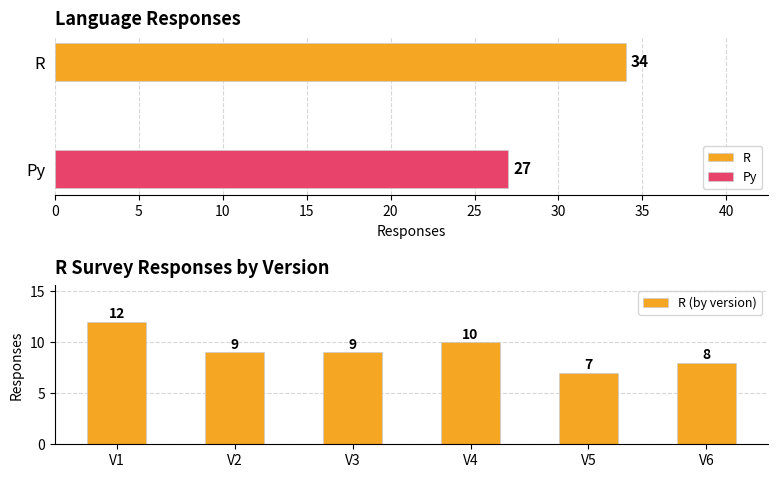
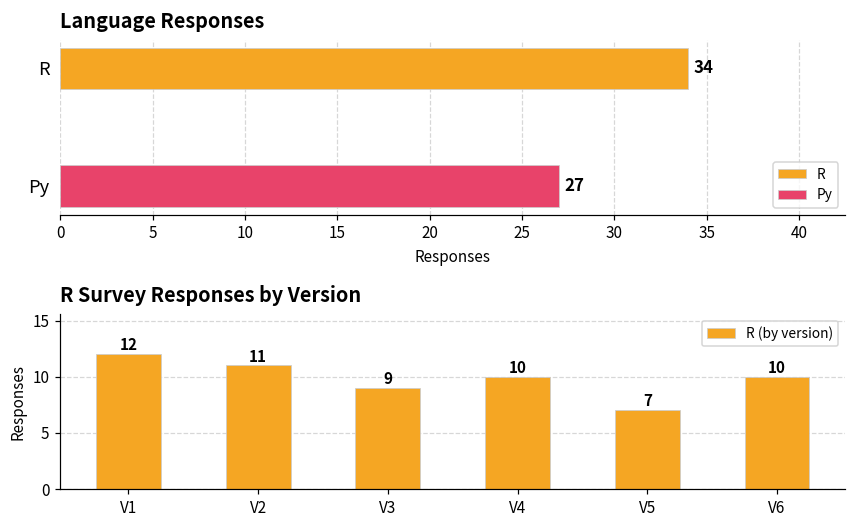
R Survey Responses by Version, V2: 9 -> 11
R Survey Responses by Version, V6: 8 -> 10
